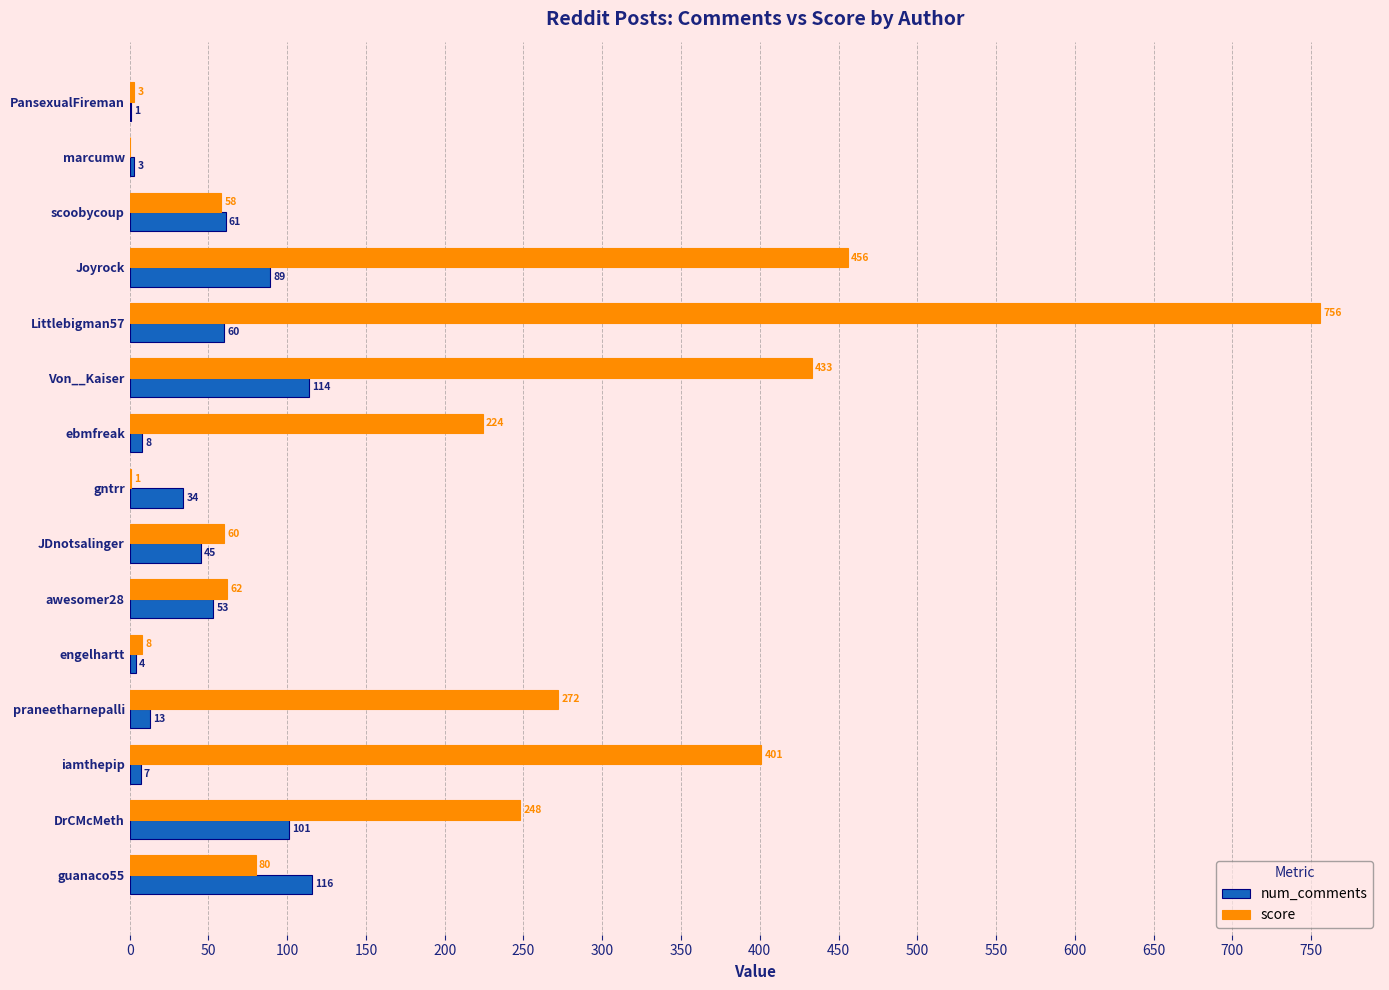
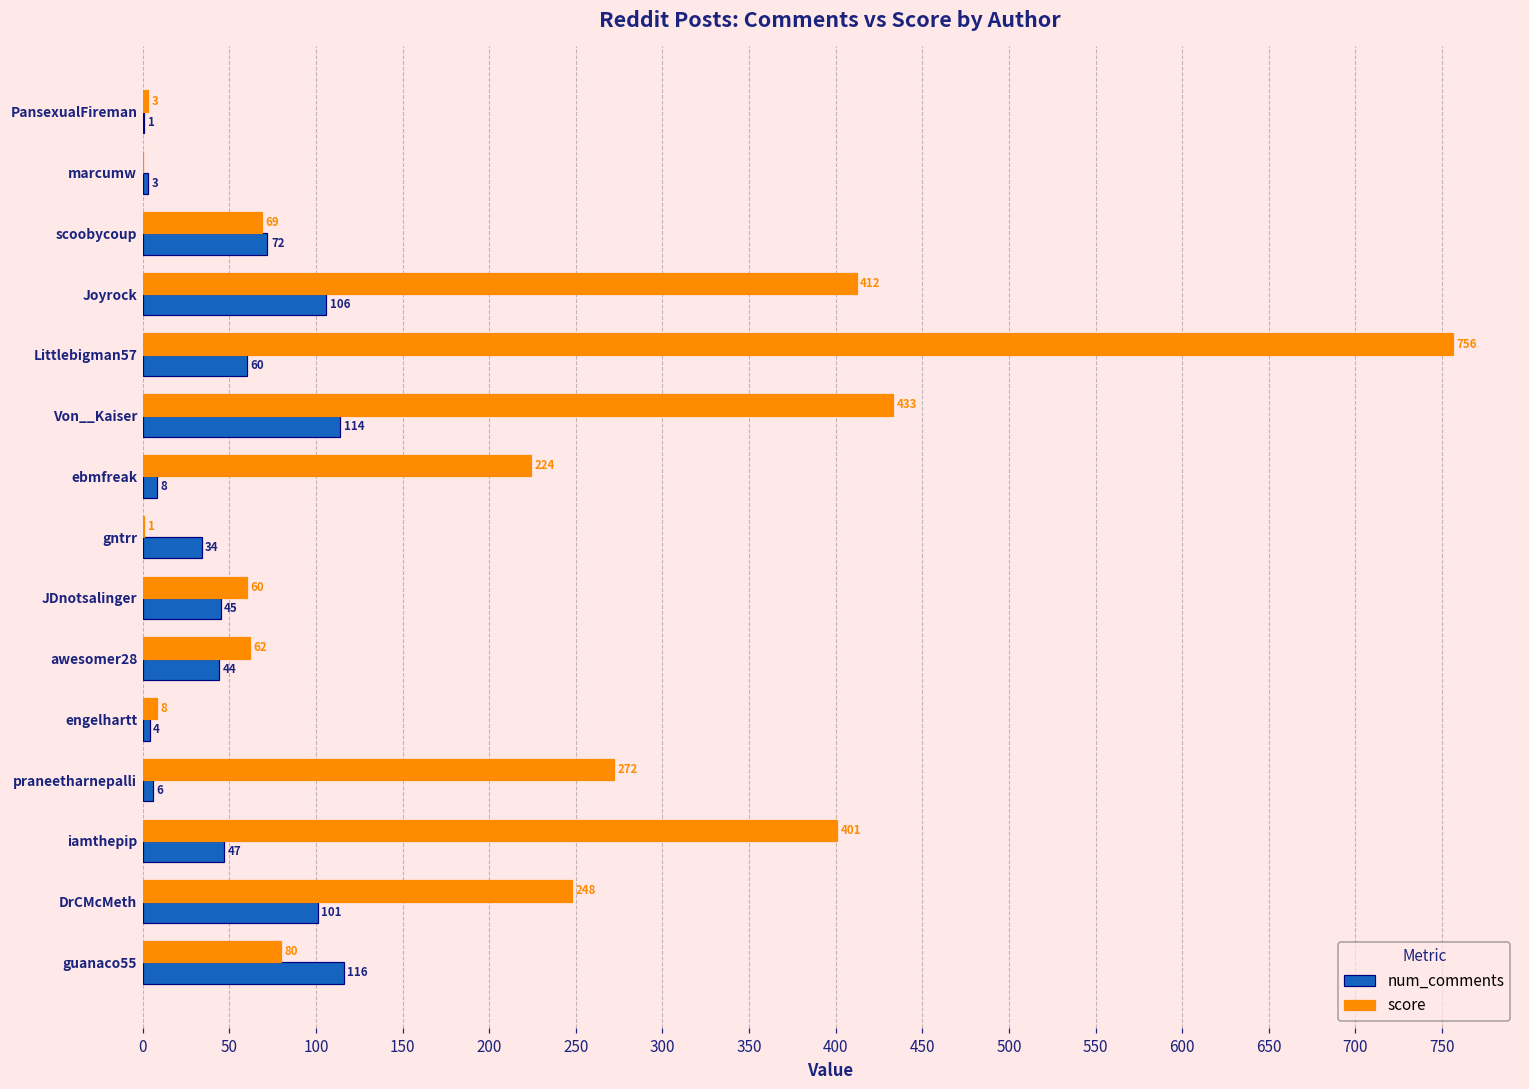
score, scoobycoup: 58 -> 69
num_comments, scoobycoup: 61 -> 72
score, Joyrock: 456 -> 412
num_comments, Joyrock: 89 -> 106
num_comments, awesomer28: 53 -> 44
num_comments, praneetharnepalli: 13 -> 6
num_comments, iamthepip: 7 -> 47
